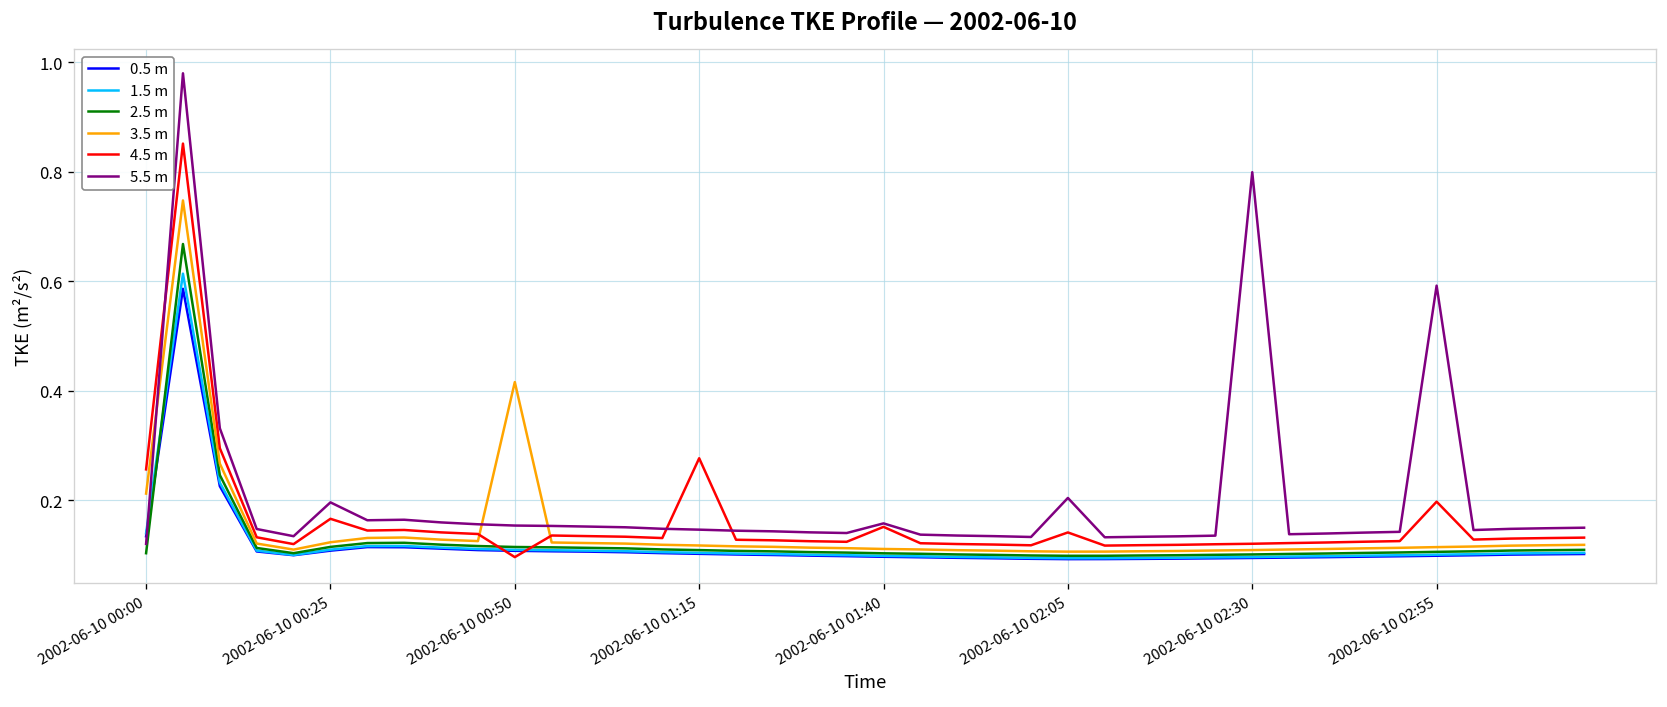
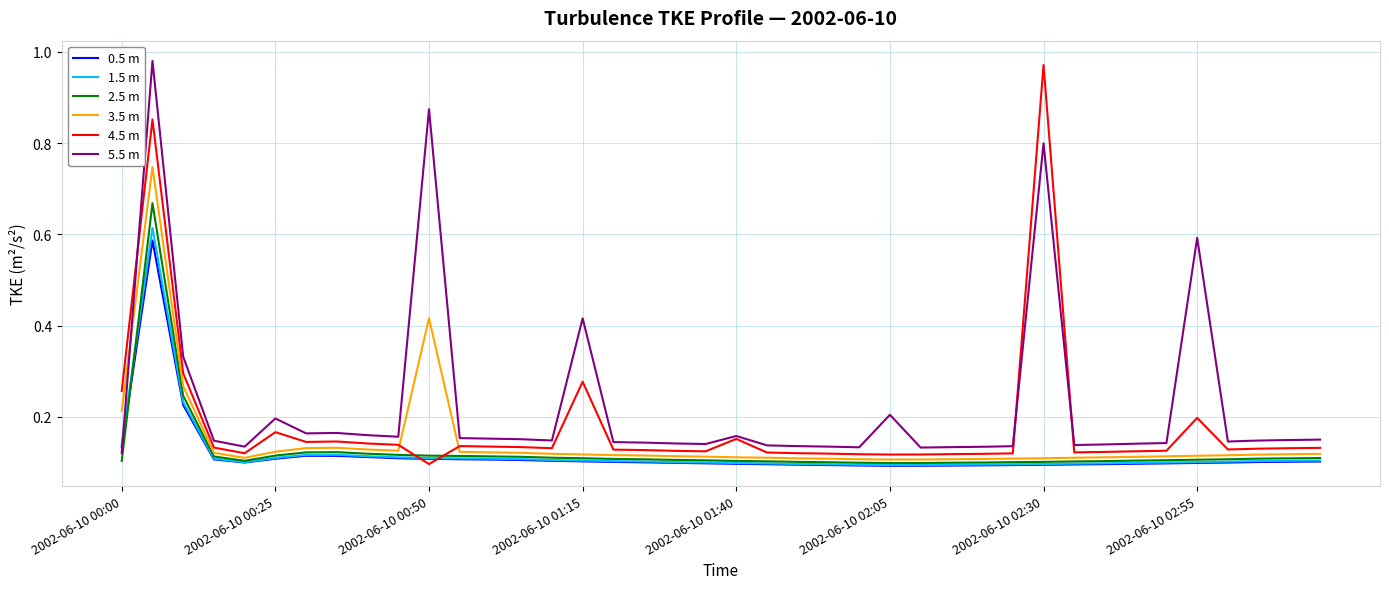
5.5 m, 2002-06-10 00:50: 0.15 -> 0.87
5.5 m, 2002-06-10 01:15: 0.15 -> 0.42
4.5 m, 2002-06-10 02:05: 0.14 -> 0.12
4.5 m, 2002-06-10 02:30: 0.12 -> 0.97
